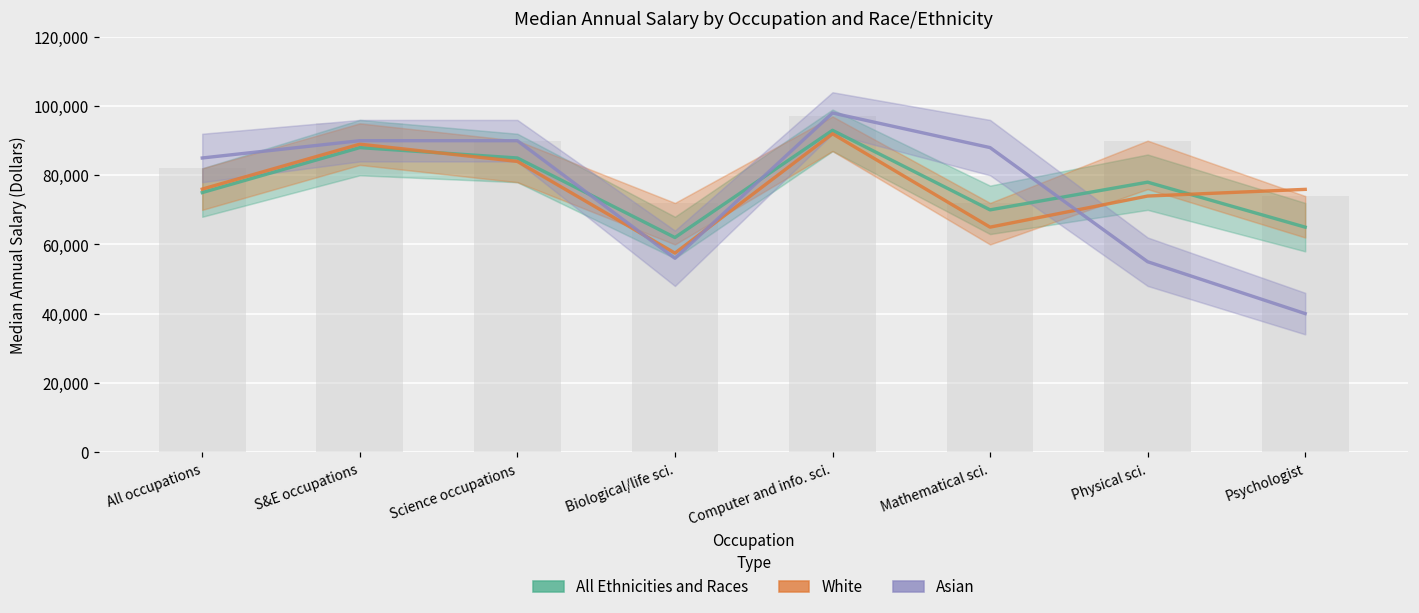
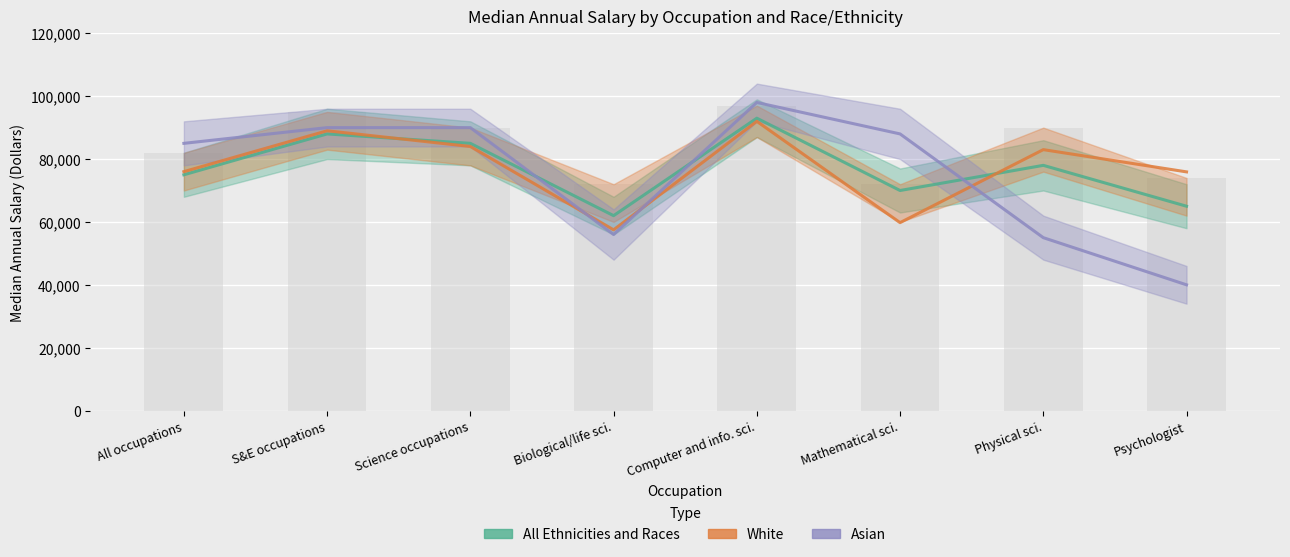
White, Mathematical sci.: 65,000 -> 60,000
White, Physical sci.: 74,000 -> 83,000
